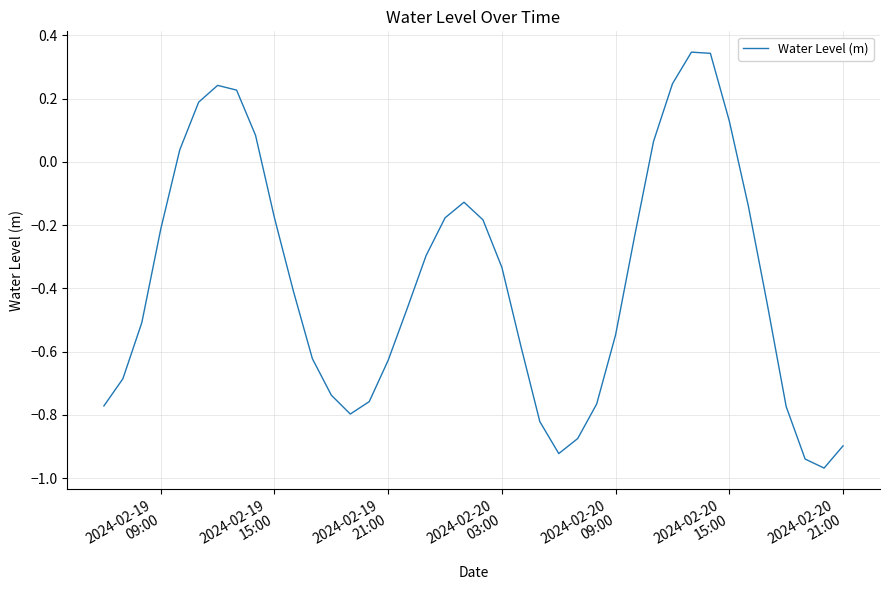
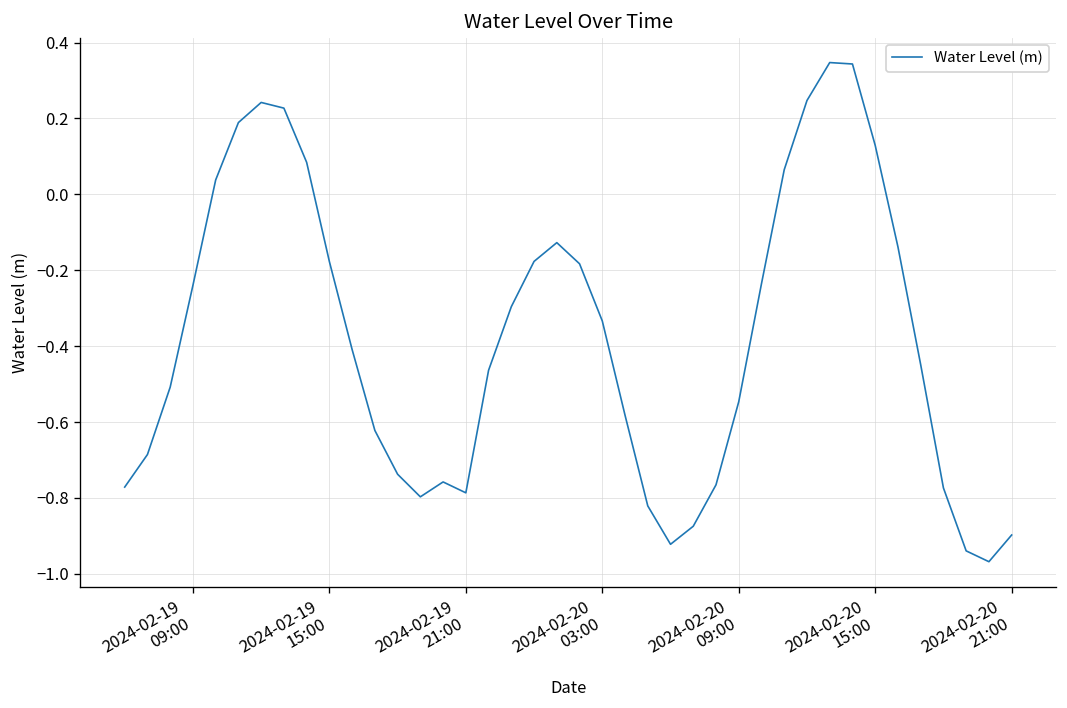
2024-02-19 09:00: -0.21 -> -0.24
2024-02-19 21:00: -0.63 -> -0.79
